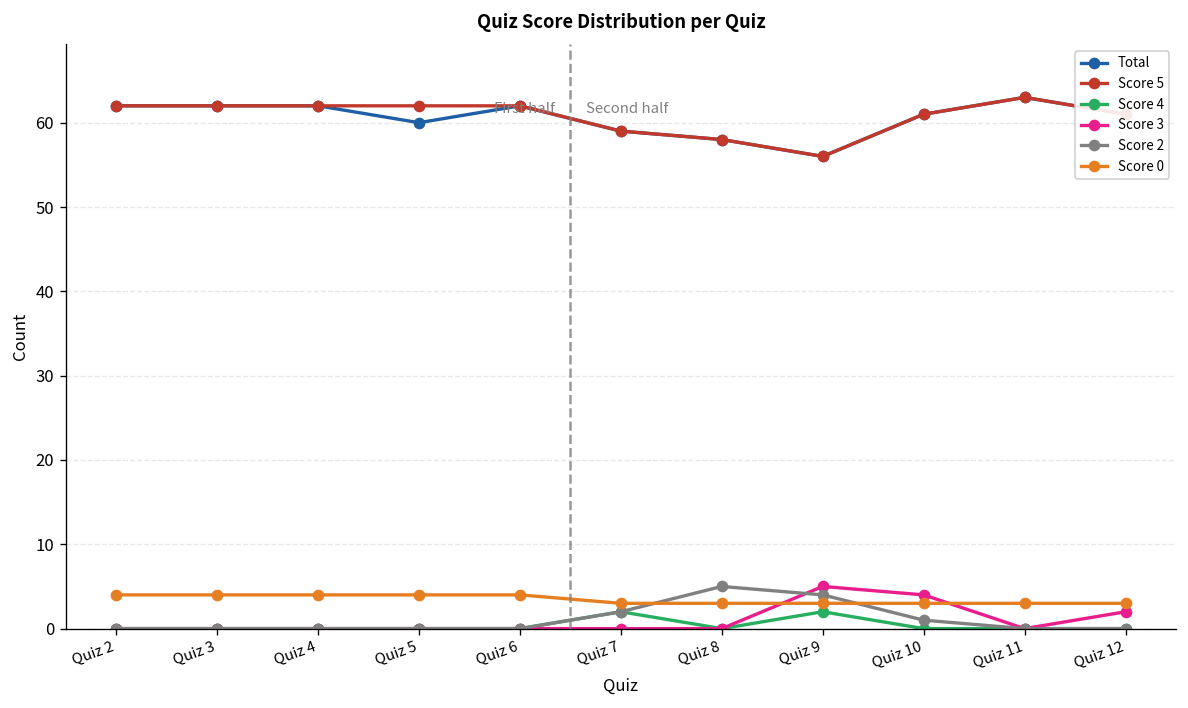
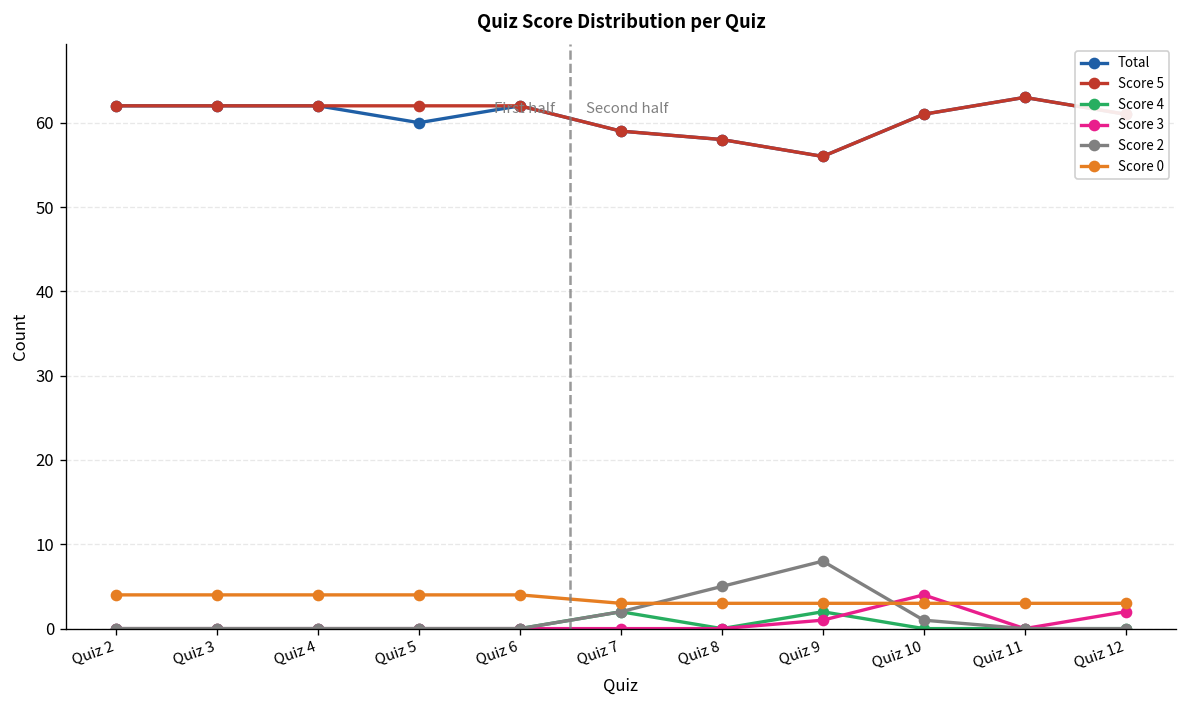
Score 3, Quiz 9: 5 -> 1
Score 2, Quiz 9: 4 -> 8
